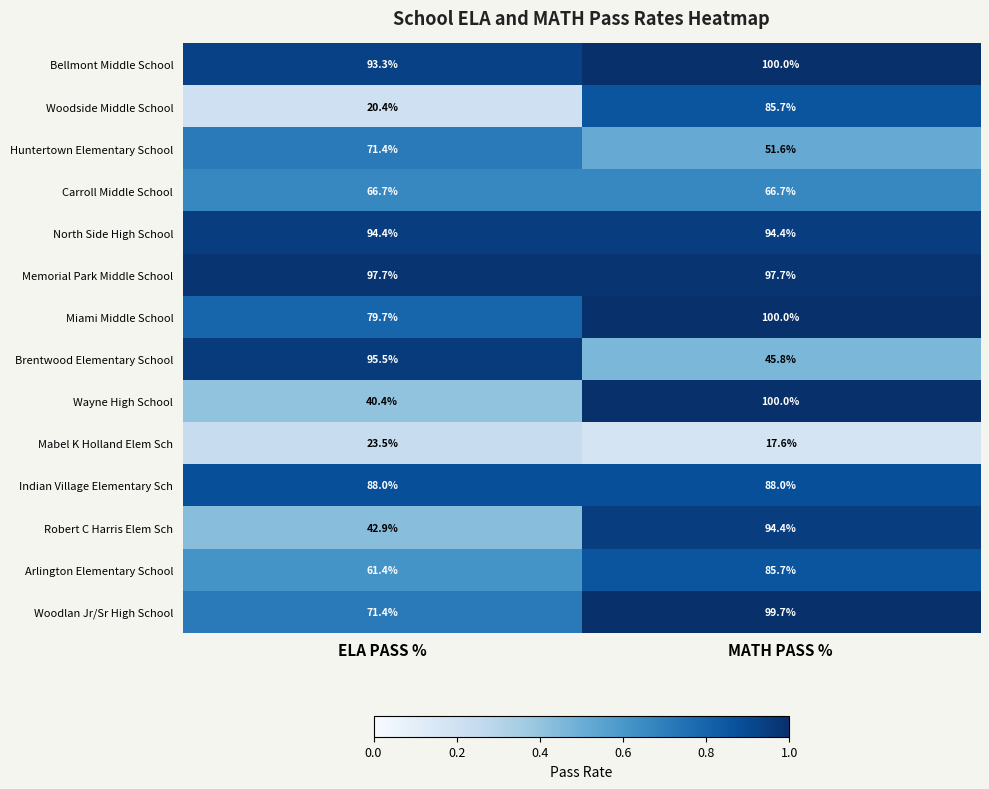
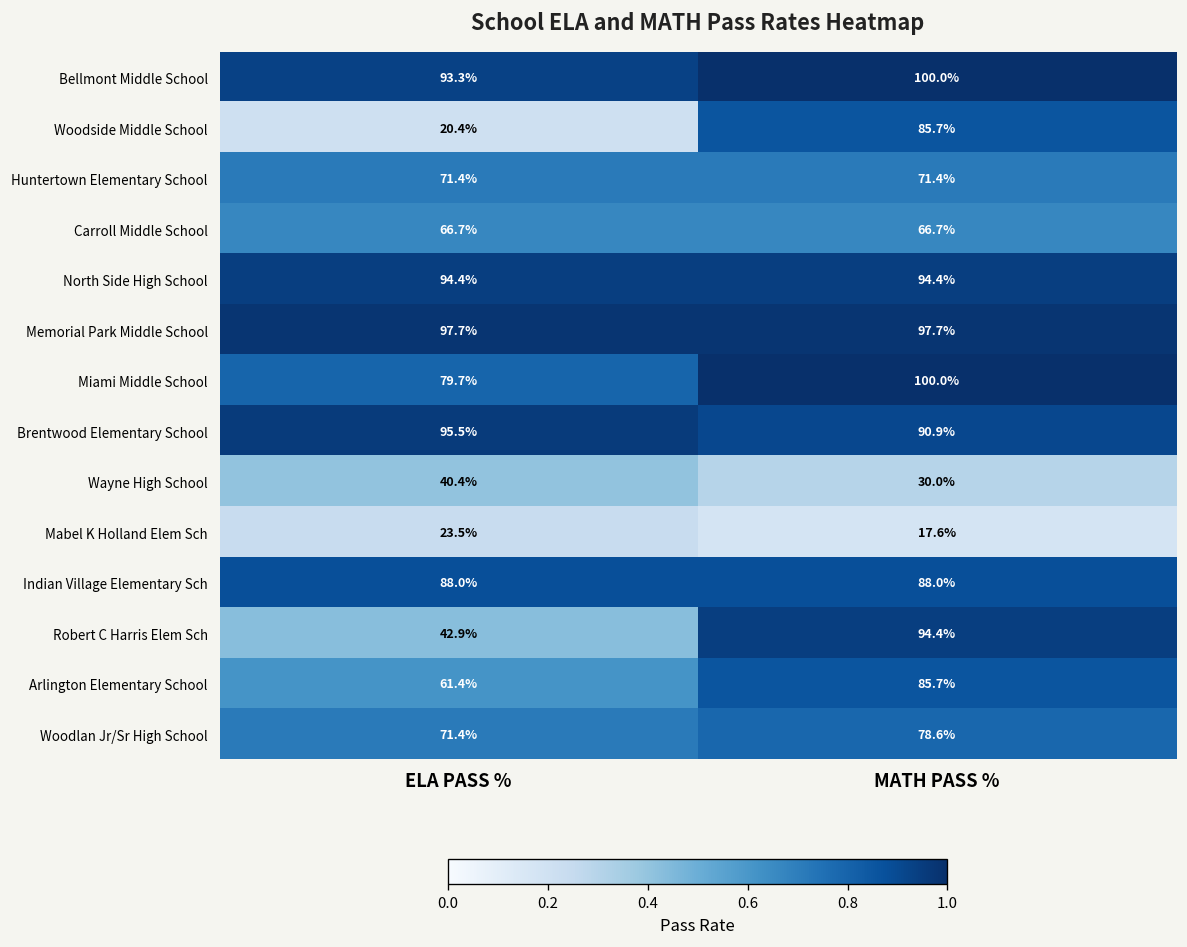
Huntertown Elementary School, MATH PASS %: 51.6% -> 71.4%
Brentwood Elementary School, MATH PASS %: 45.8% -> 90.9%
Wayne High School, MATH PASS %: 100.0% -> 30.0%
Woodlan Jr/Sr High School, MATH PASS %: 99.7% -> 78.6%
